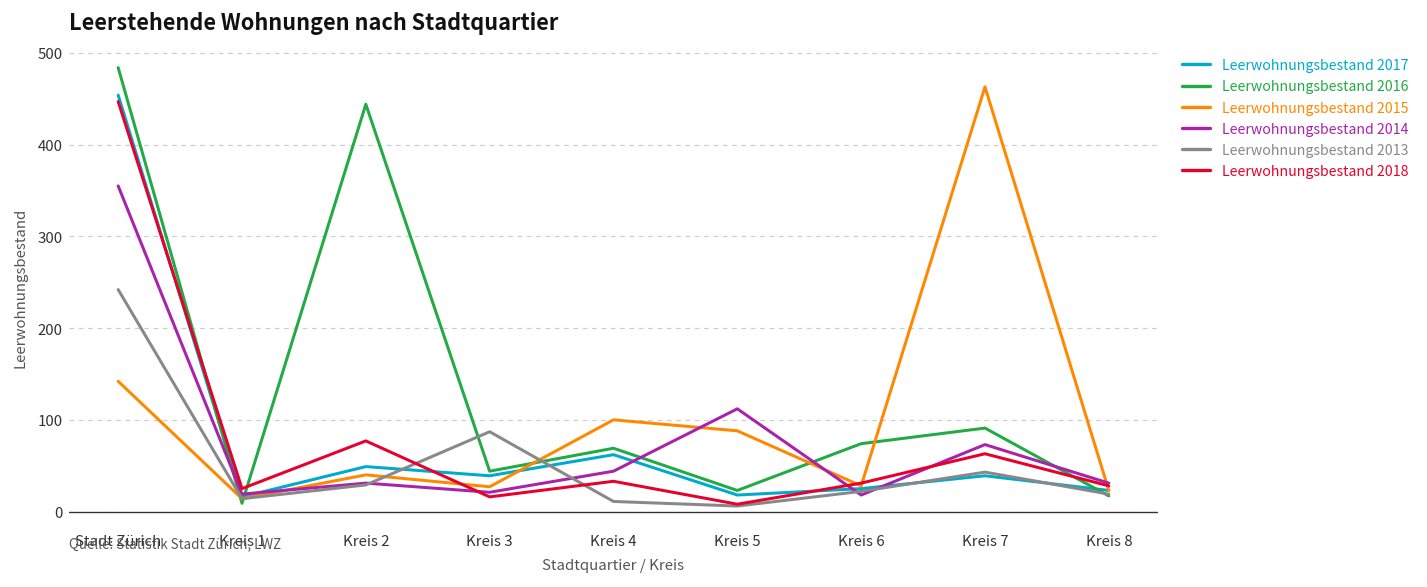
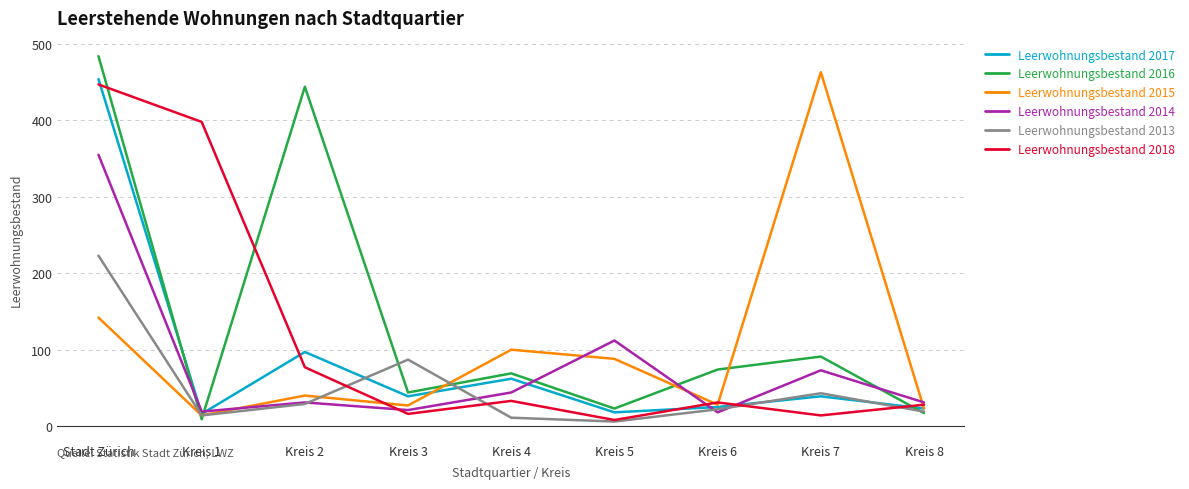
Leerwohnungsbestand 2013, Stadt Zürich: 240 -> 220
Leerwohnungsbestand 2018, Kreis 1: 30 -> 400
Leerwohnungsbestand 2017, Kreis 2: 50 -> 100
Leerwohnungsbestand 2018, Kreis 7: 60 -> 10
